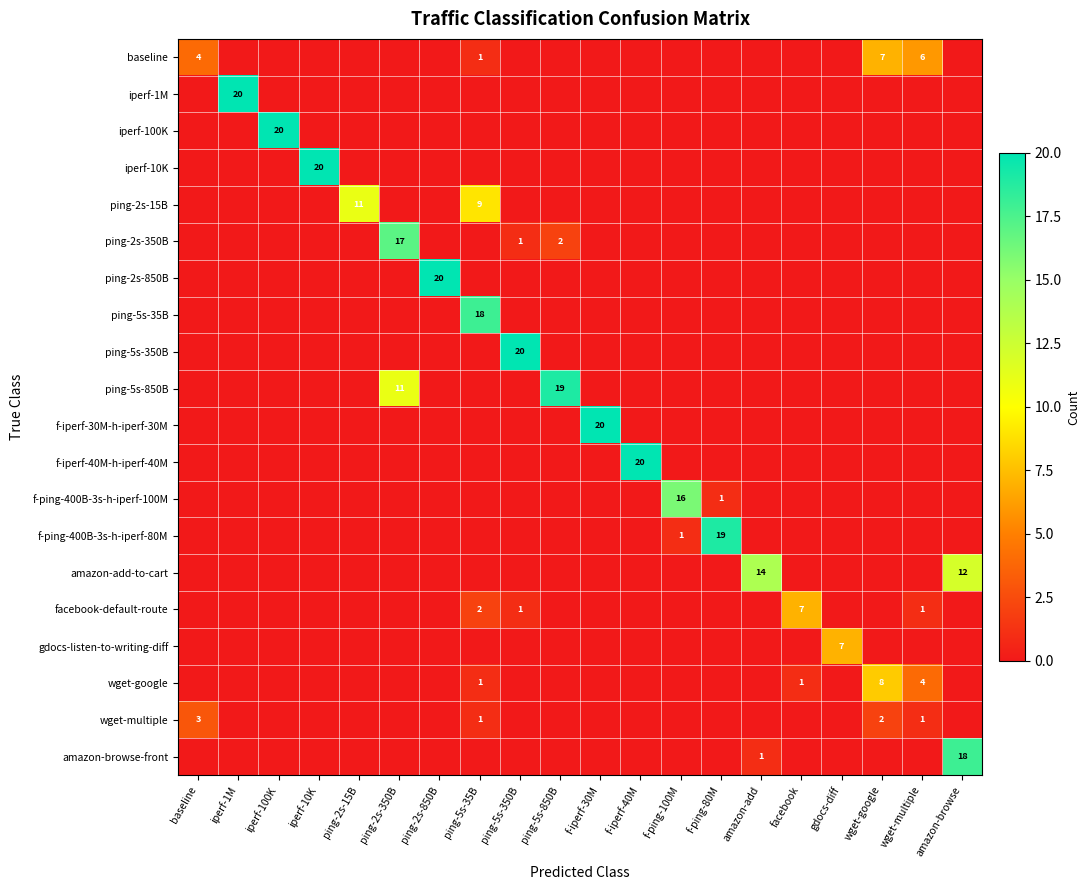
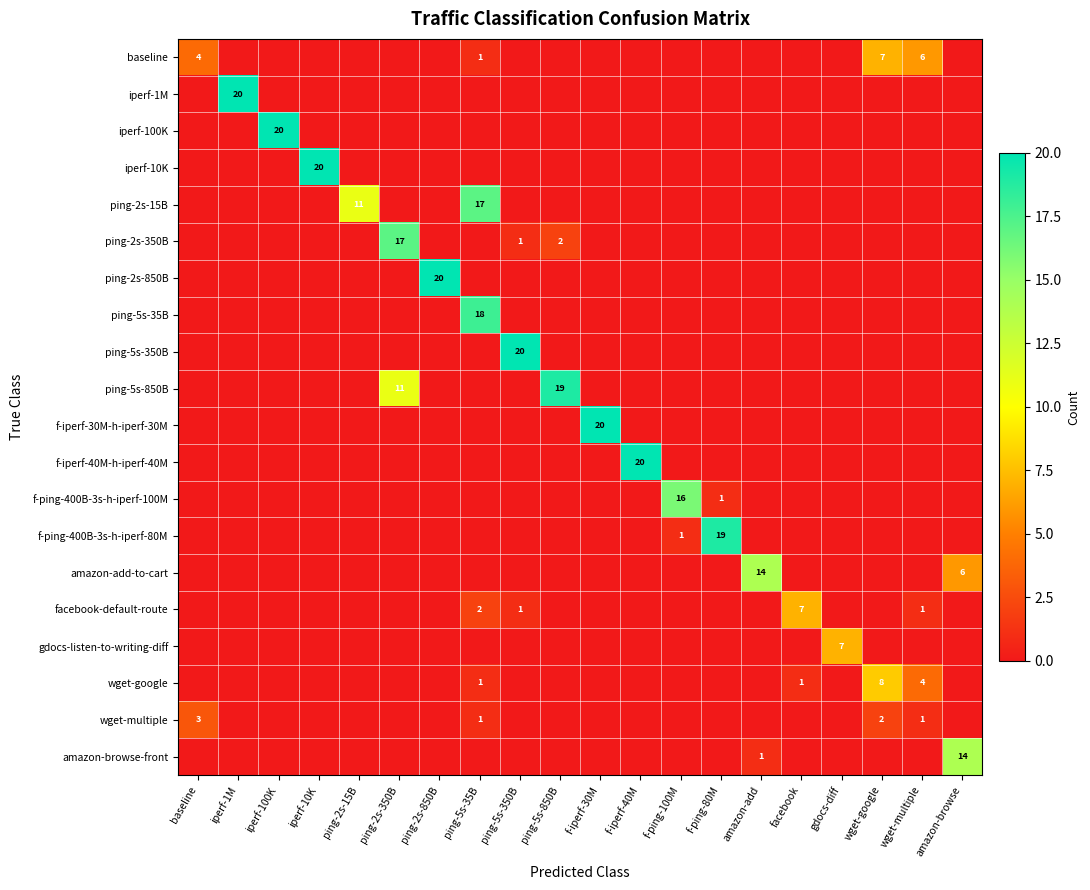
ping-2s-15B, ping-5s-35B: 9 -> 17
amazon-add-to-cart, amazon-browse: 12 -> 6
amazon-browse-front, amazon-browse: 18 -> 14
